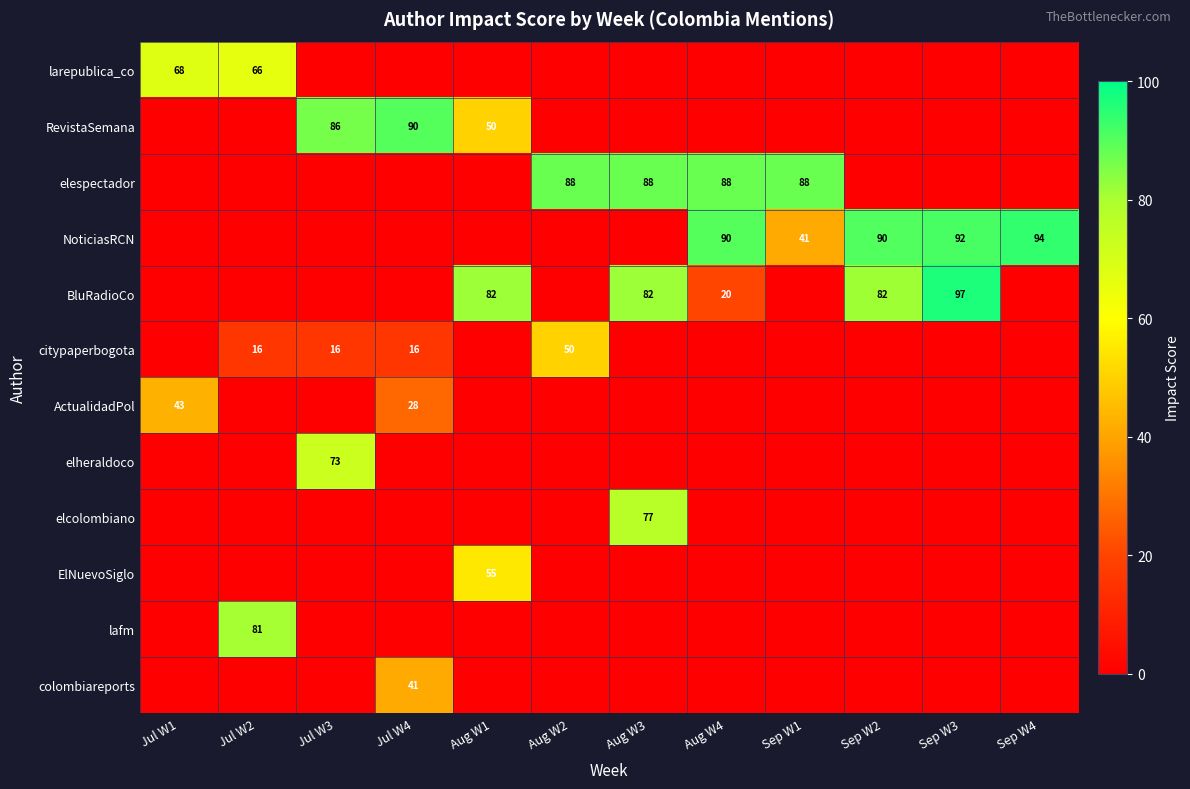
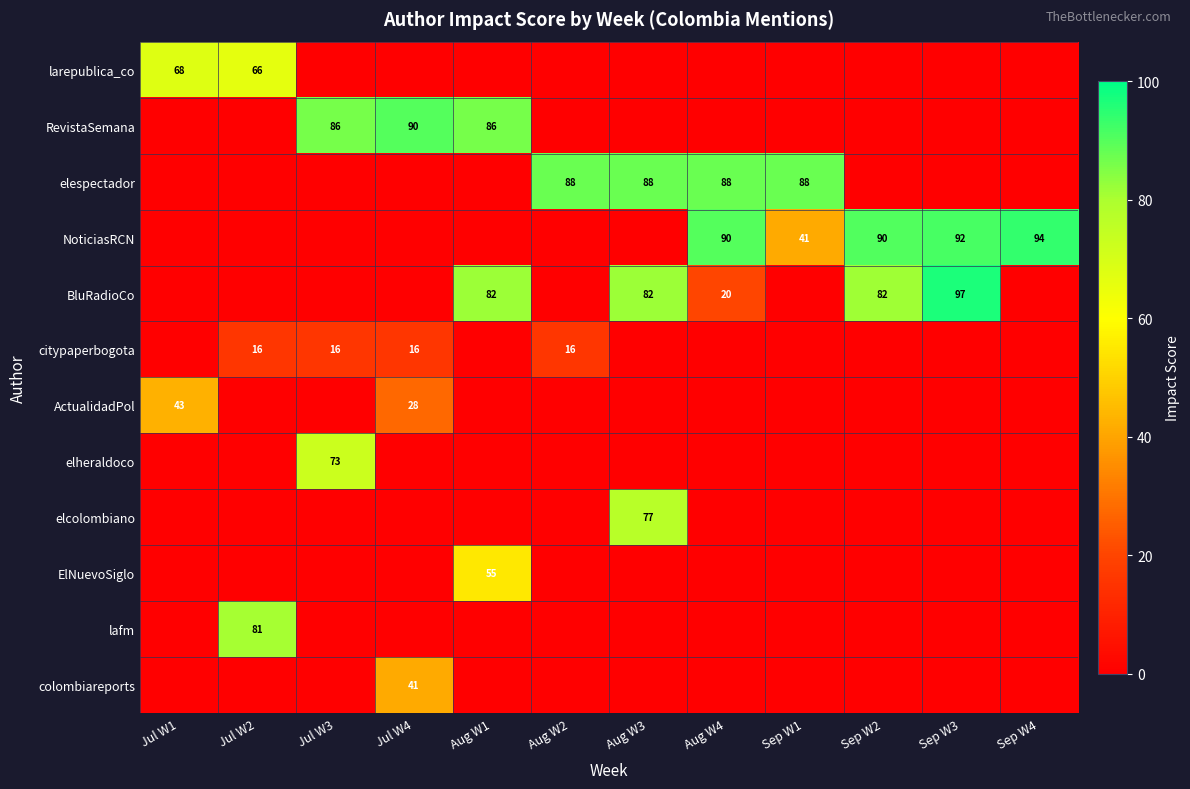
RevistaSemana, Aug W1: 50 -> 86
citypaperbogota, Aug W2: 50 -> 16
